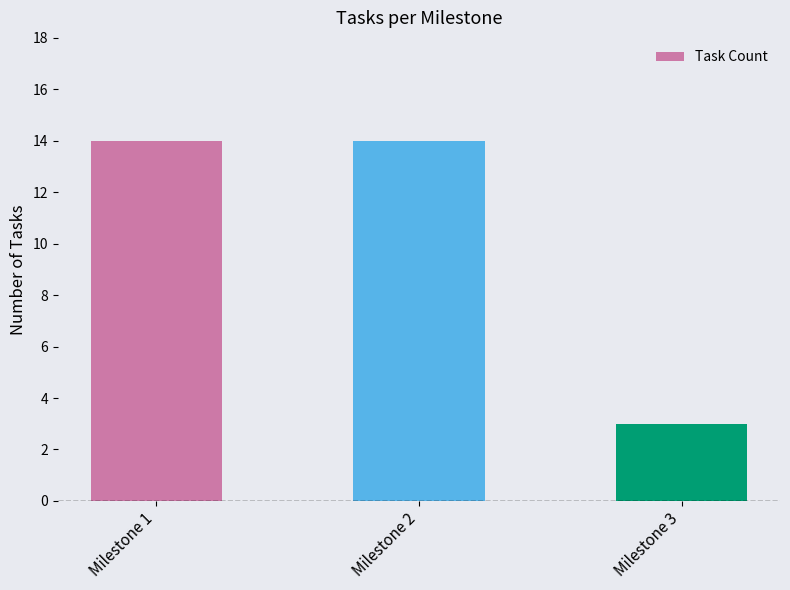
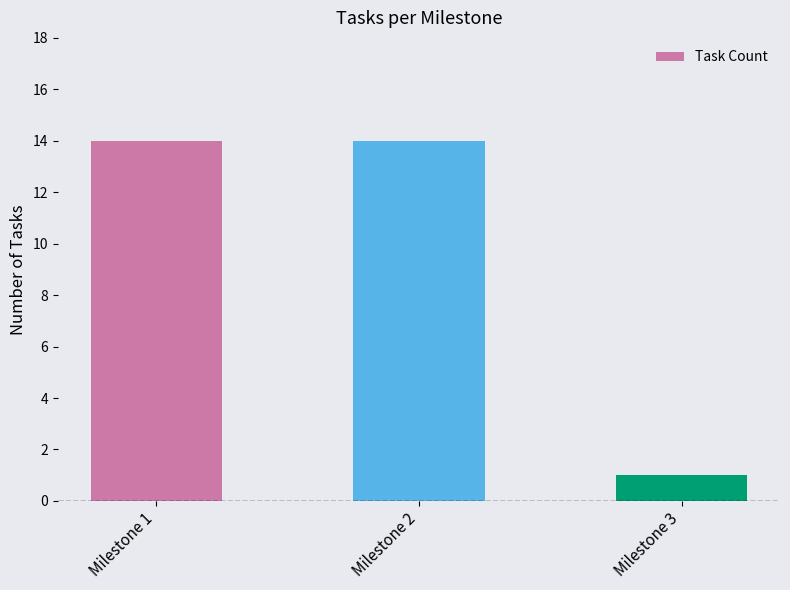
Milestone 3: 3 -> 1
